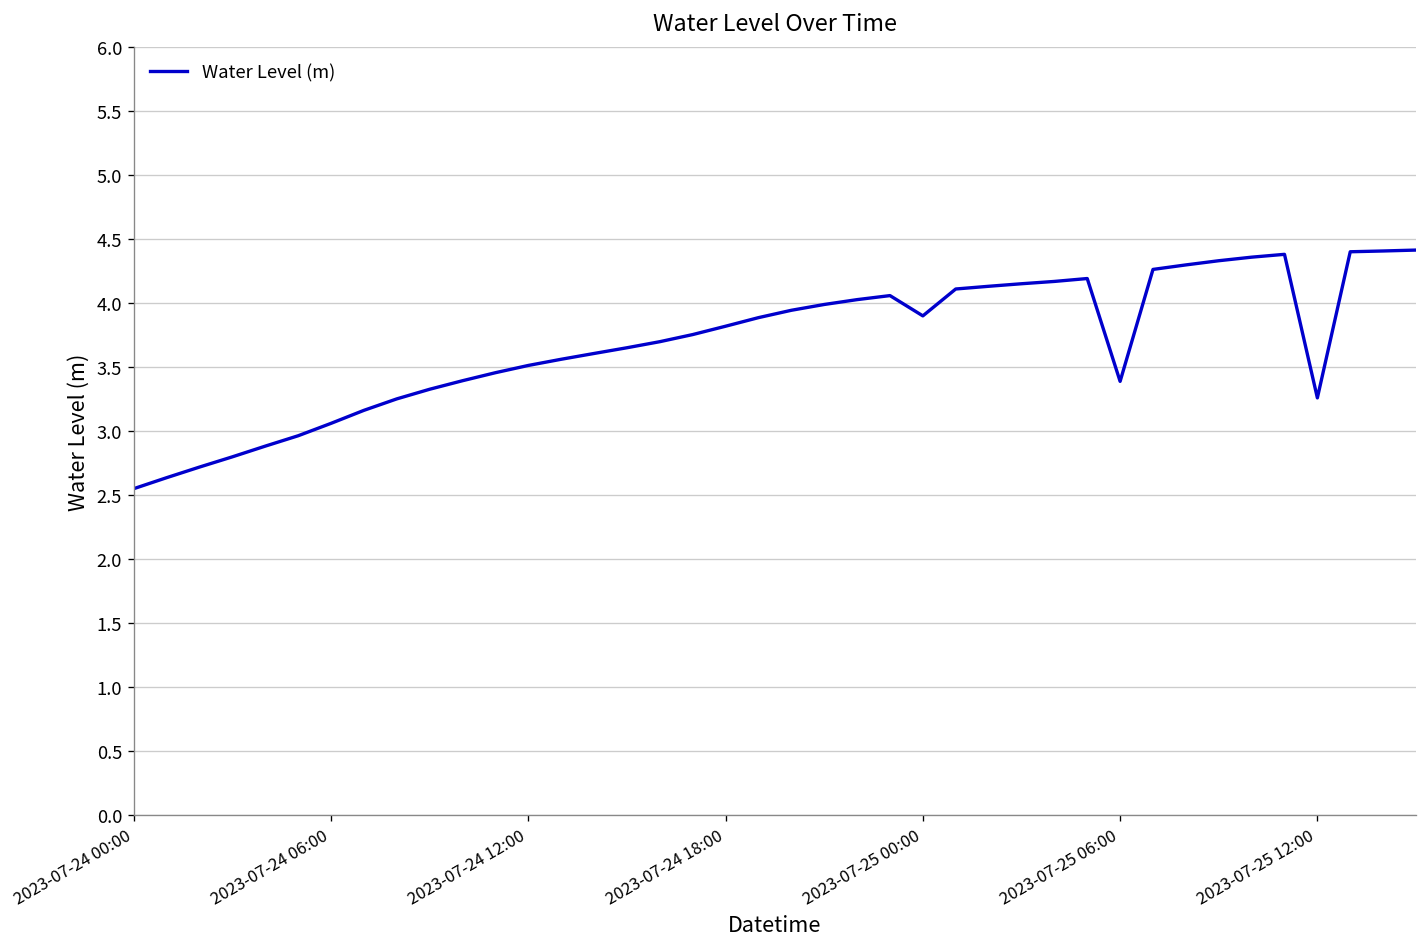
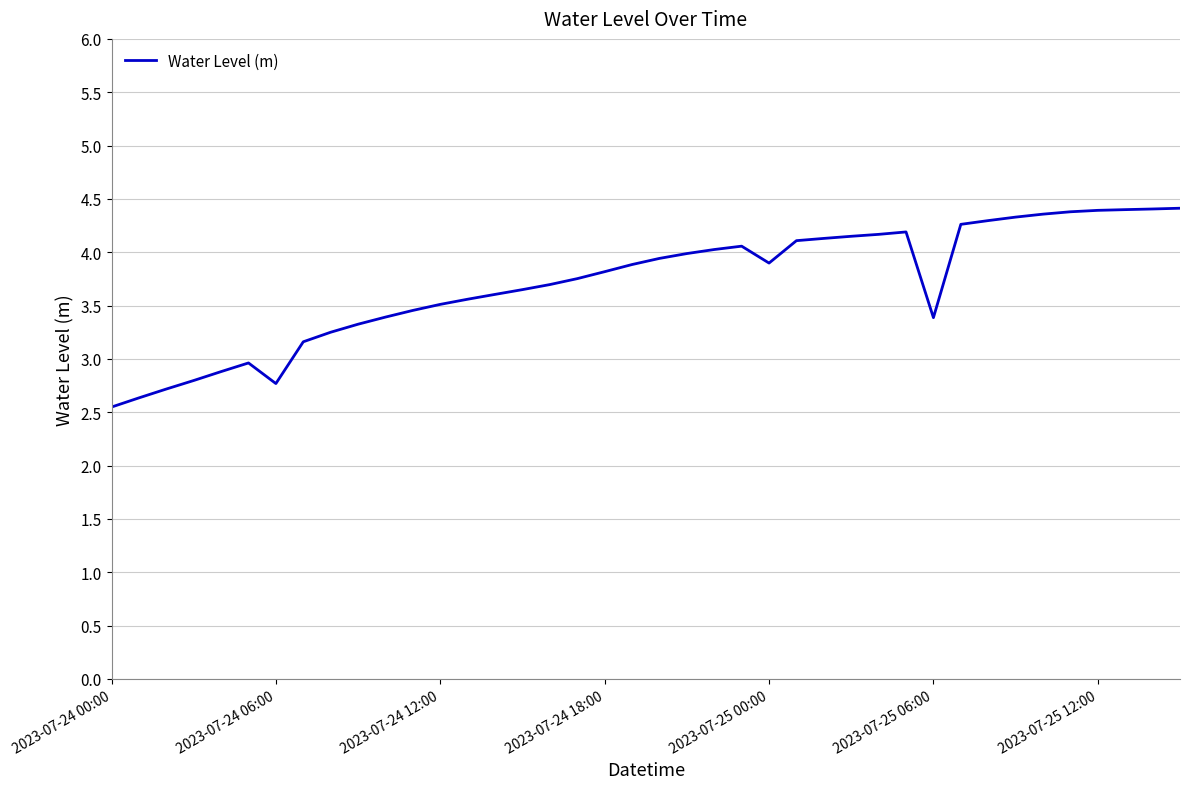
2023-07-24 06:00: 3.06 -> 2.77
2023-07-25 12:00: 3.26 -> 4.39
